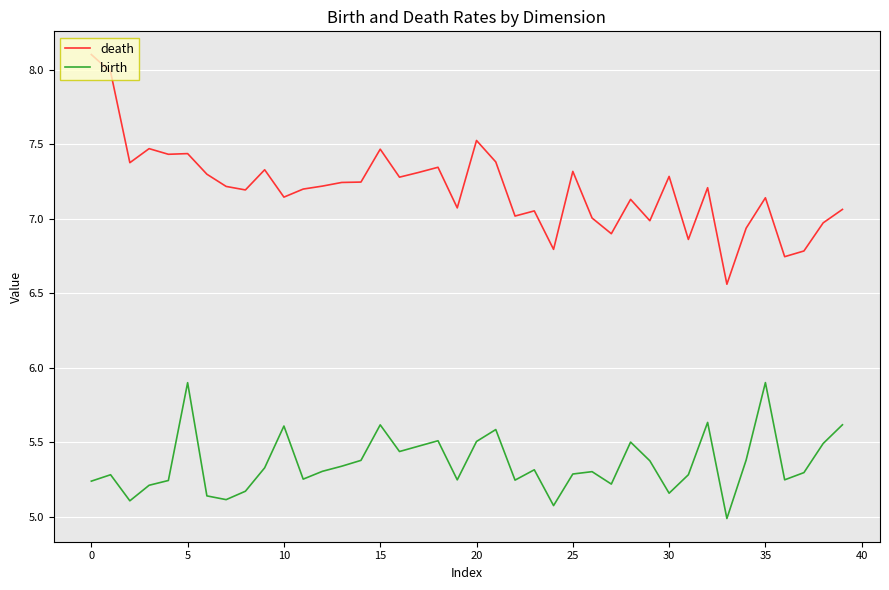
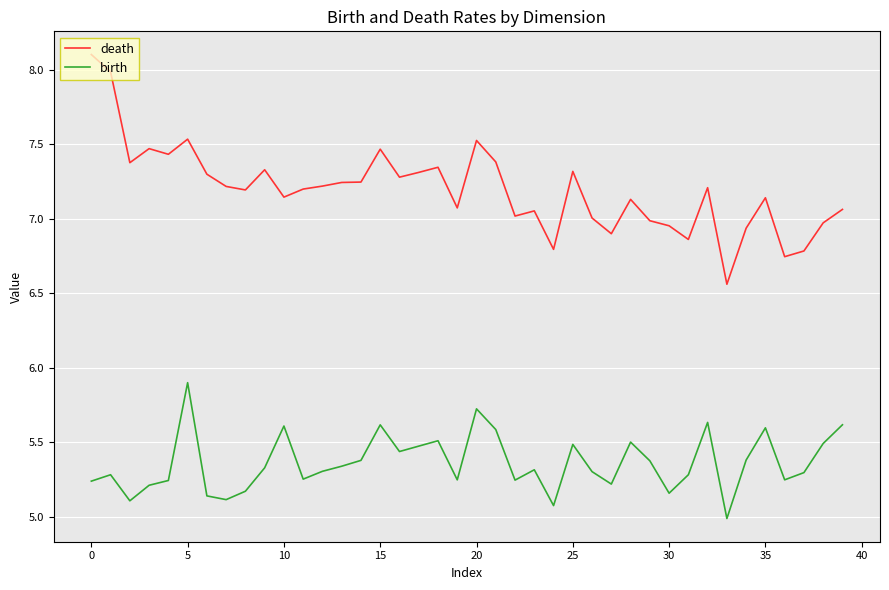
death, 5: 7.44 -> 7.54
birth, 20: 5.50 -> 5.72
birth, 25: 5.29 -> 5.48
death, 30: 7.28 -> 6.95
birth, 35: 5.90 -> 5.60
